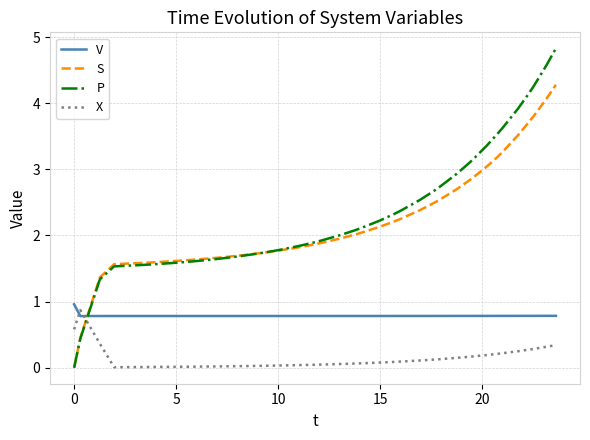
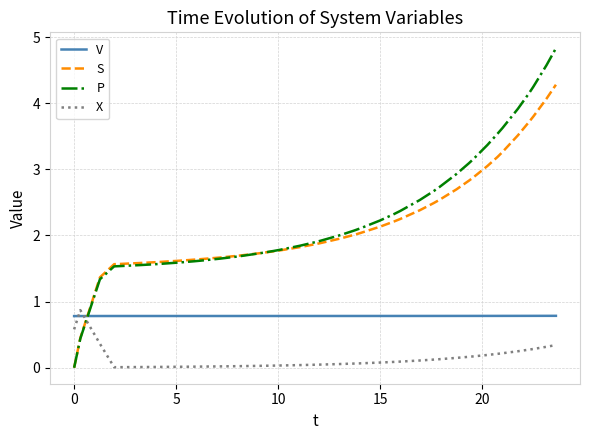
V, 0: 1.0 -> 0.8
